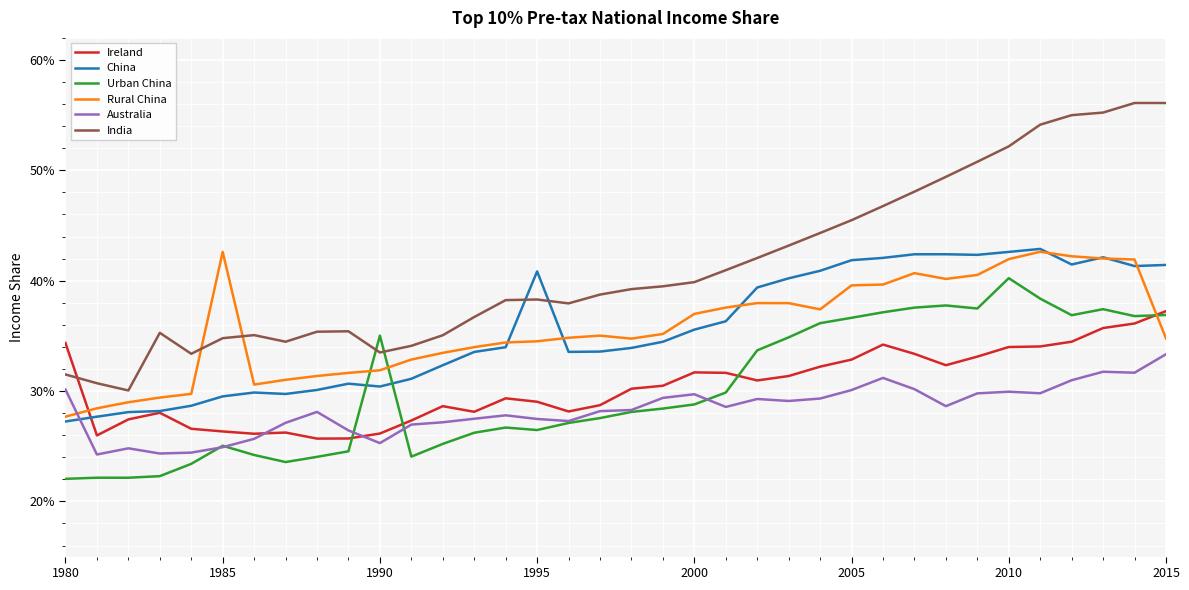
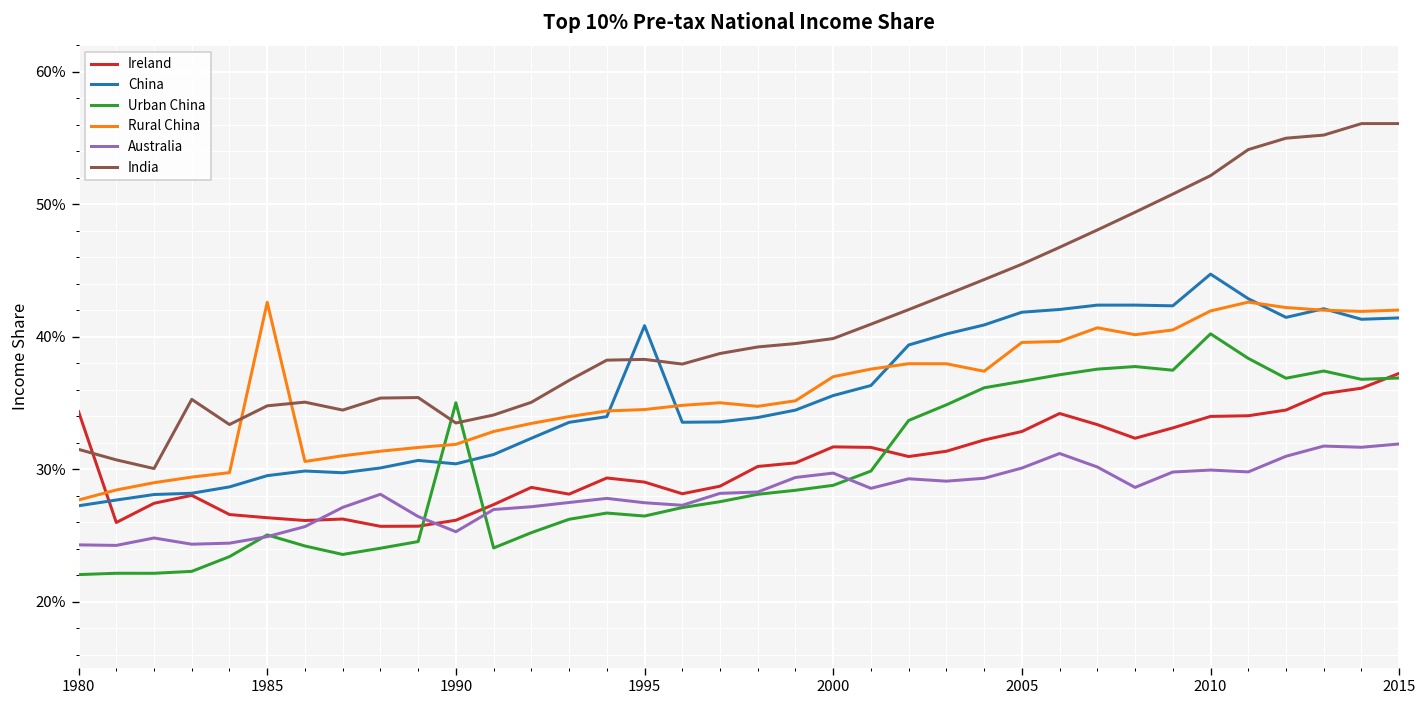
Australia, 1980: 30.1% -> 24.3%
China, 2010: 42.6% -> 44.7%
Rural China, 2015: 34.8% -> 42.0%
Australia, 2015: 33.3% -> 31.9%
